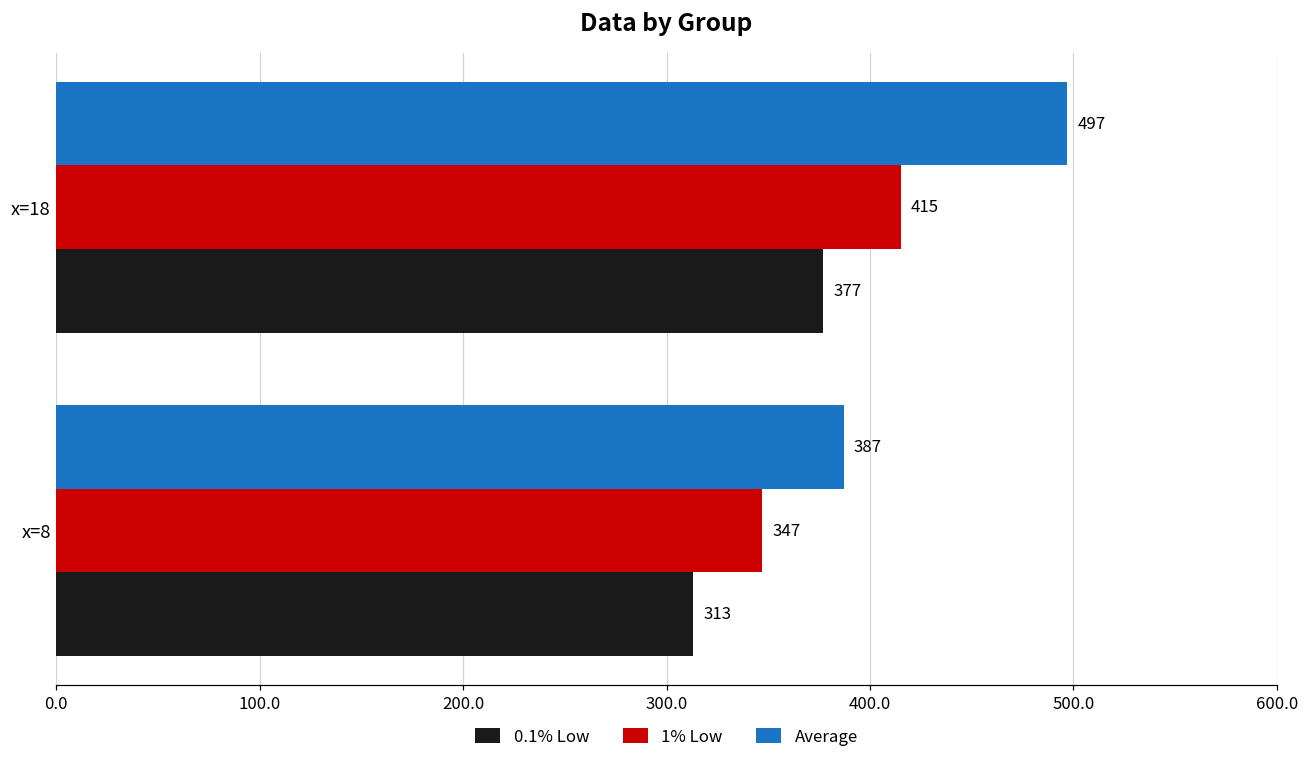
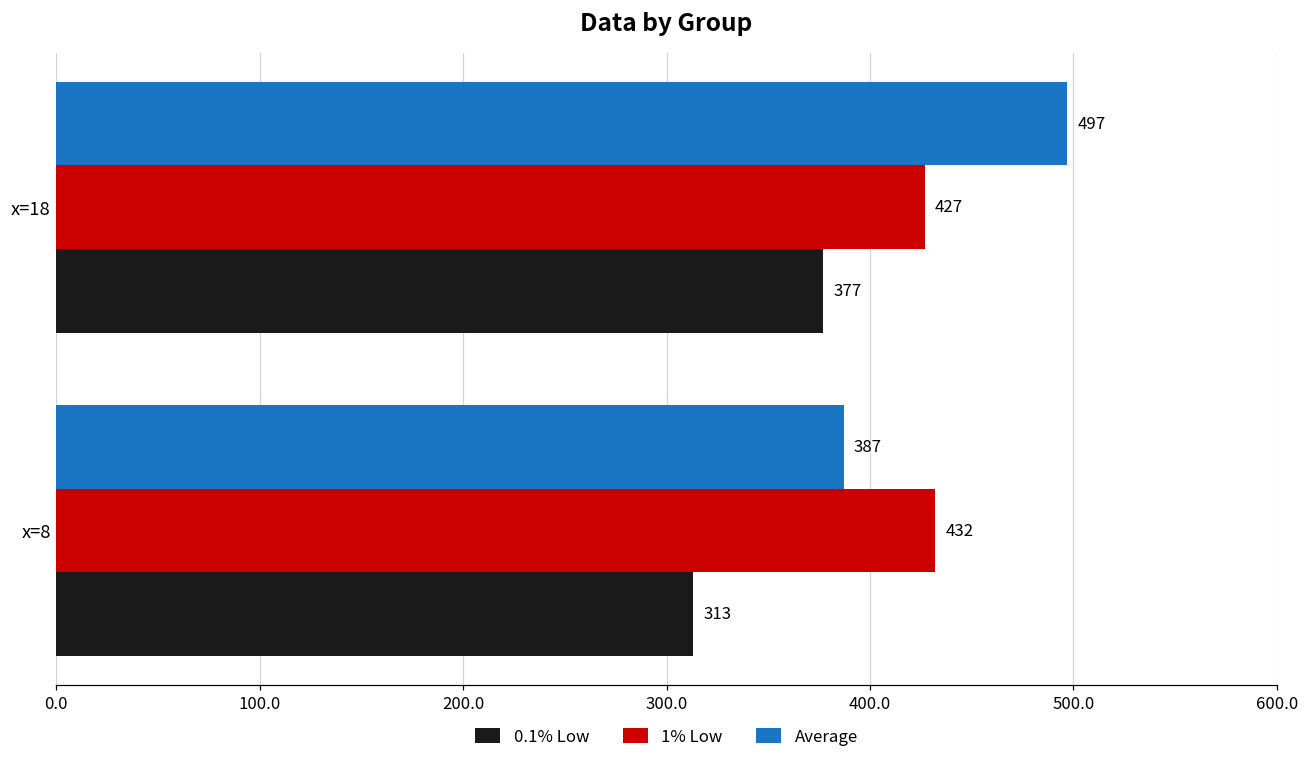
1% Low, x=18: 415 -> 427
1% Low, x=8: 347 -> 432
